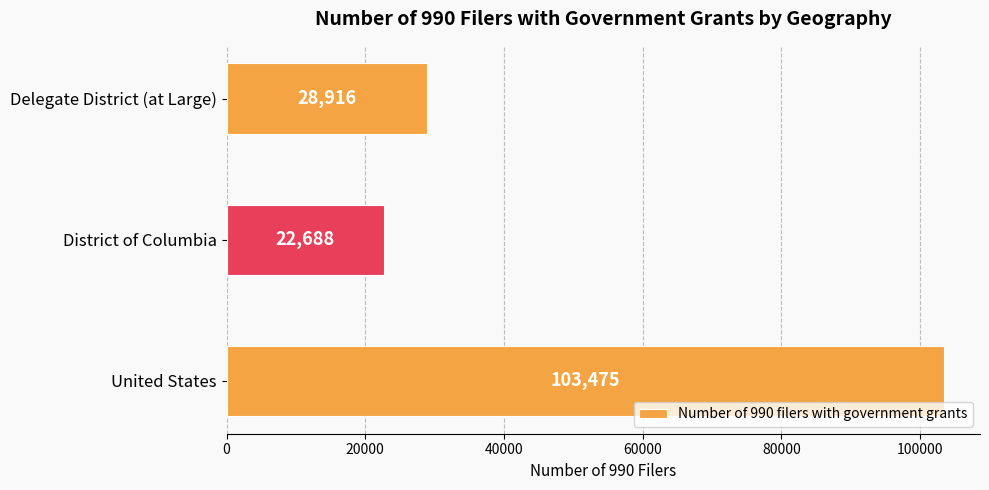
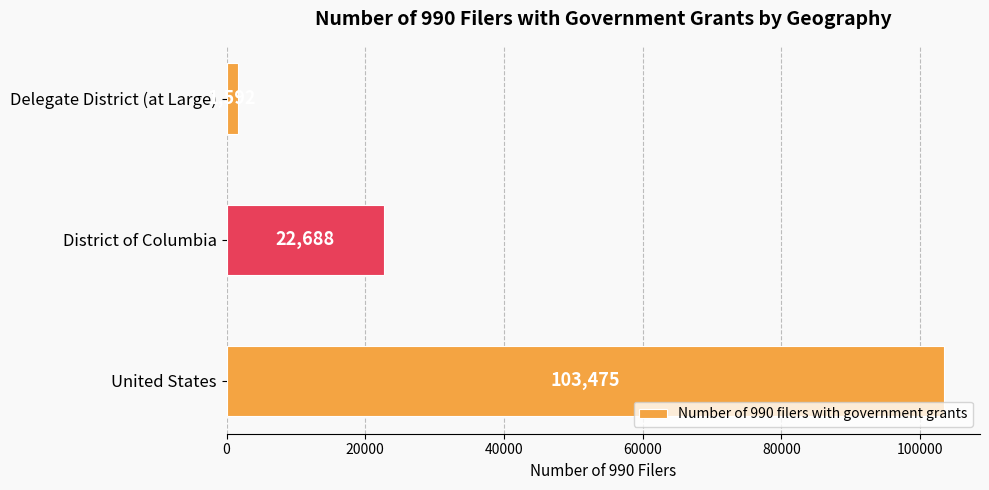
Delegate District (at Large): 29000 -> 2000
